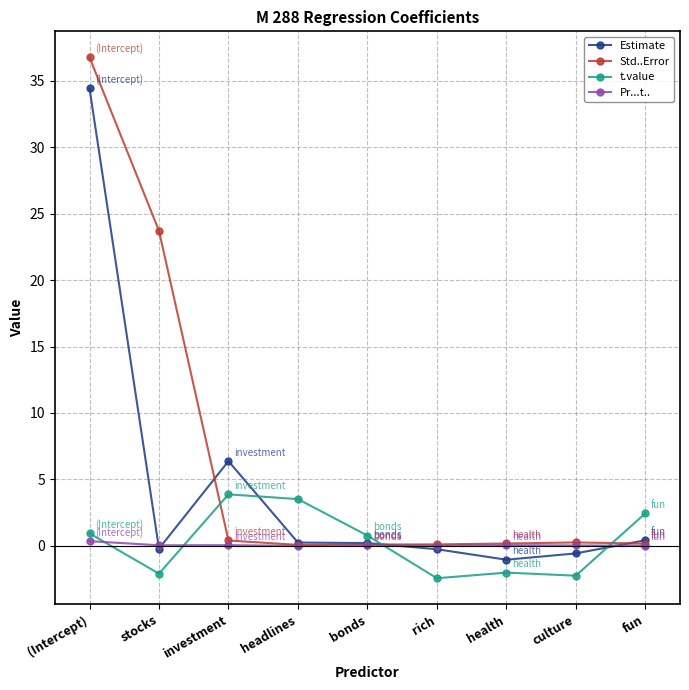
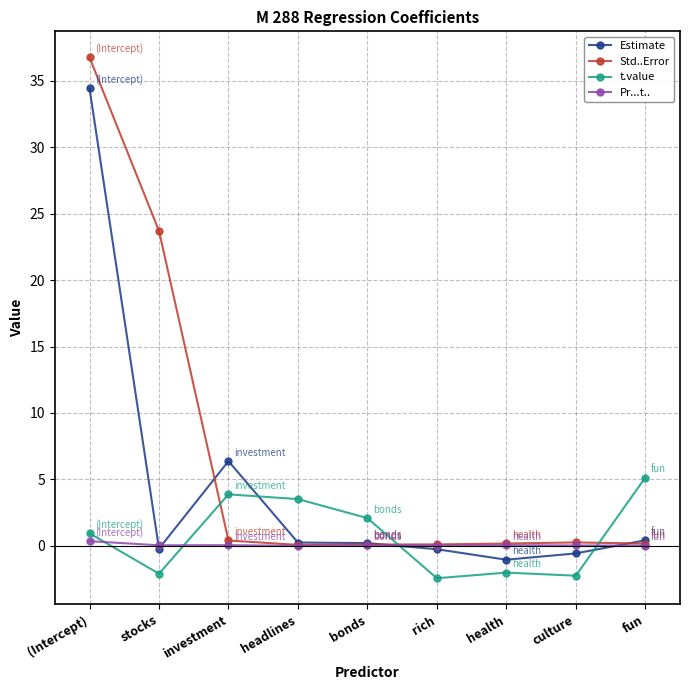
t.value, bonds: 0.8 -> 2.1
t.value, fun: 2.4 -> 5.1
